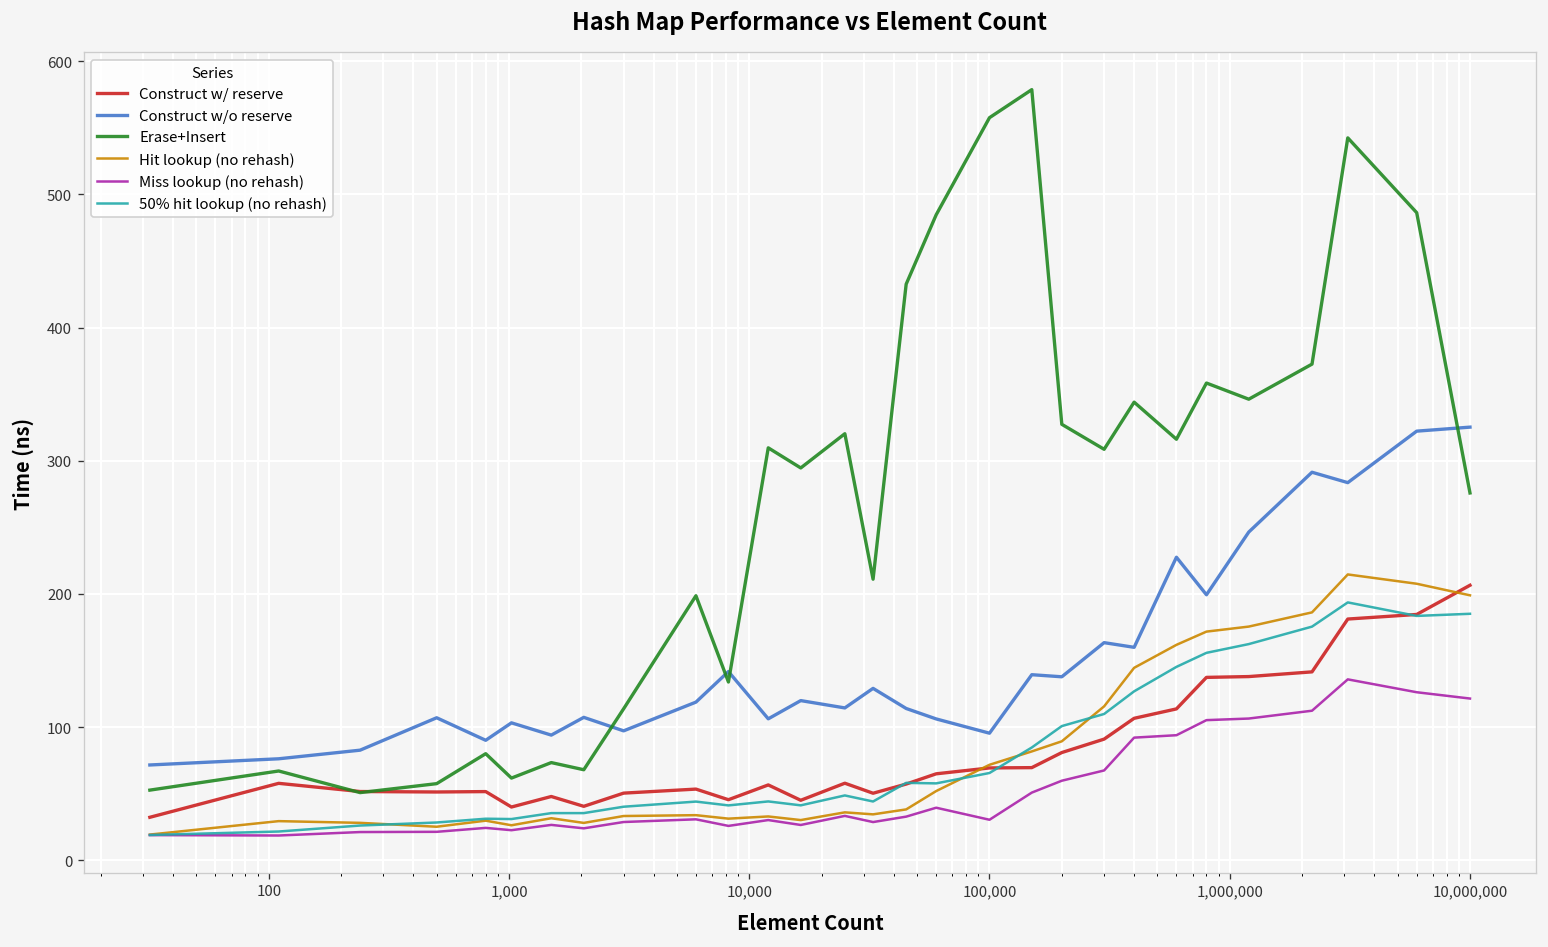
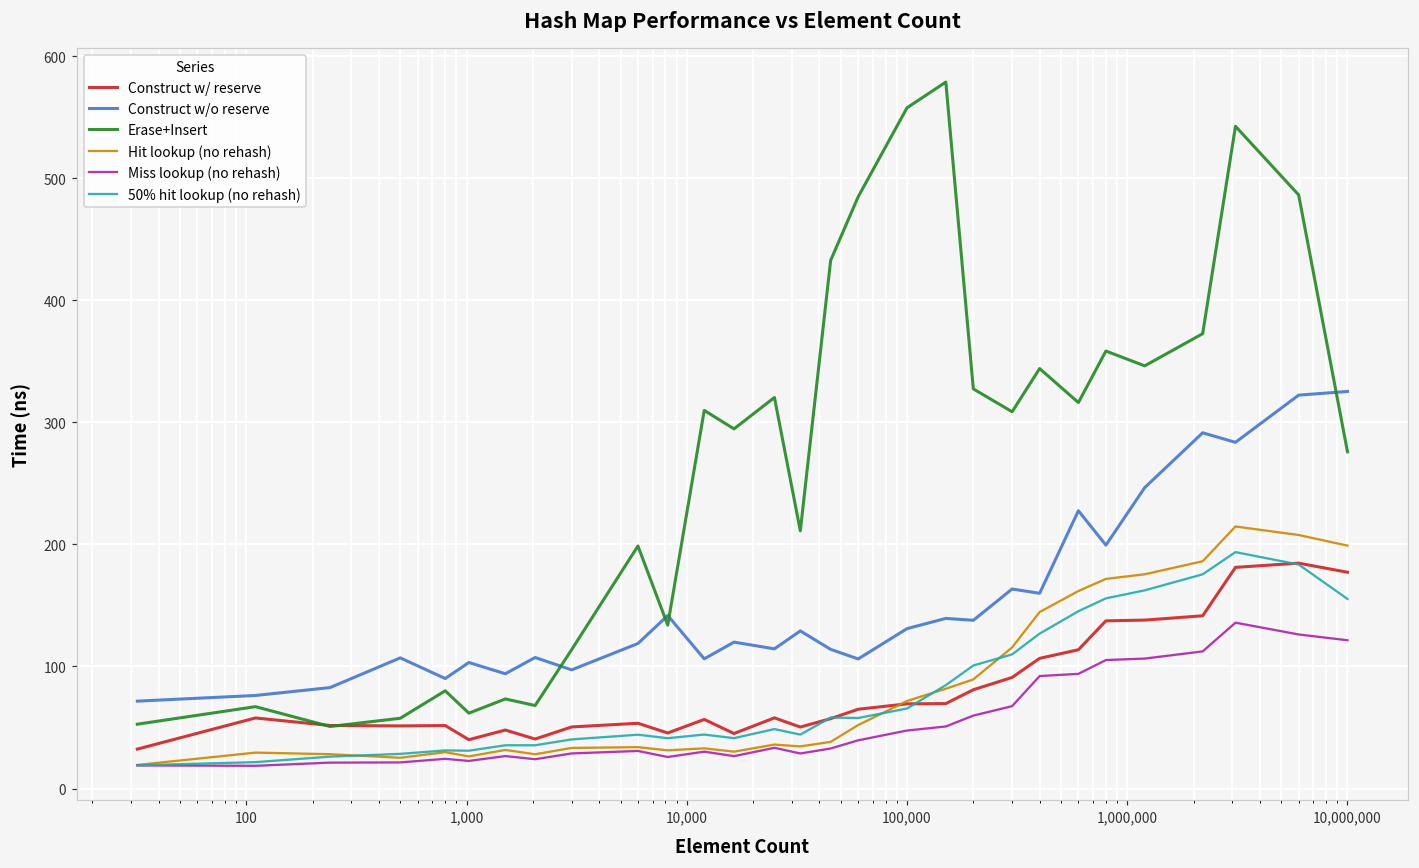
Construct w/o reserve, 100,000: 95 -> 131
Miss lookup (no rehash), 100,000: 30 -> 48
Construct w/ reserve, 10,000,000: 207 -> 177
50% hit lookup (no rehash), 10,000,000: 185 -> 155
